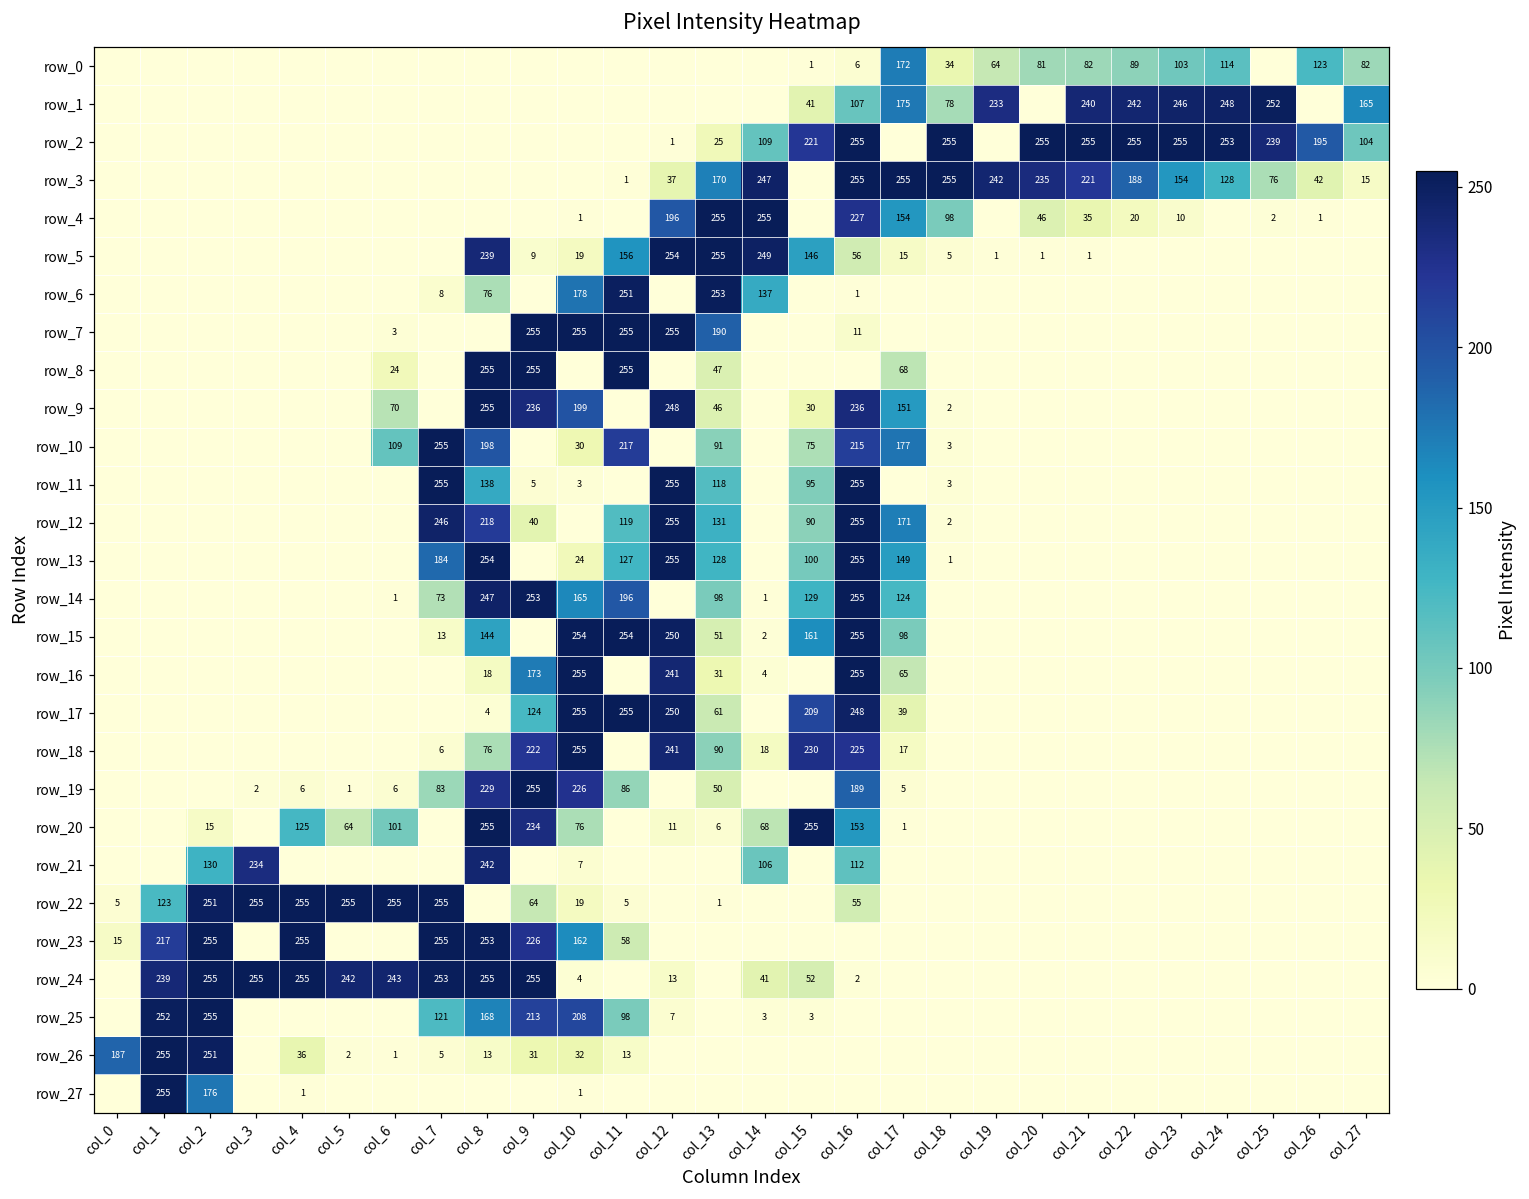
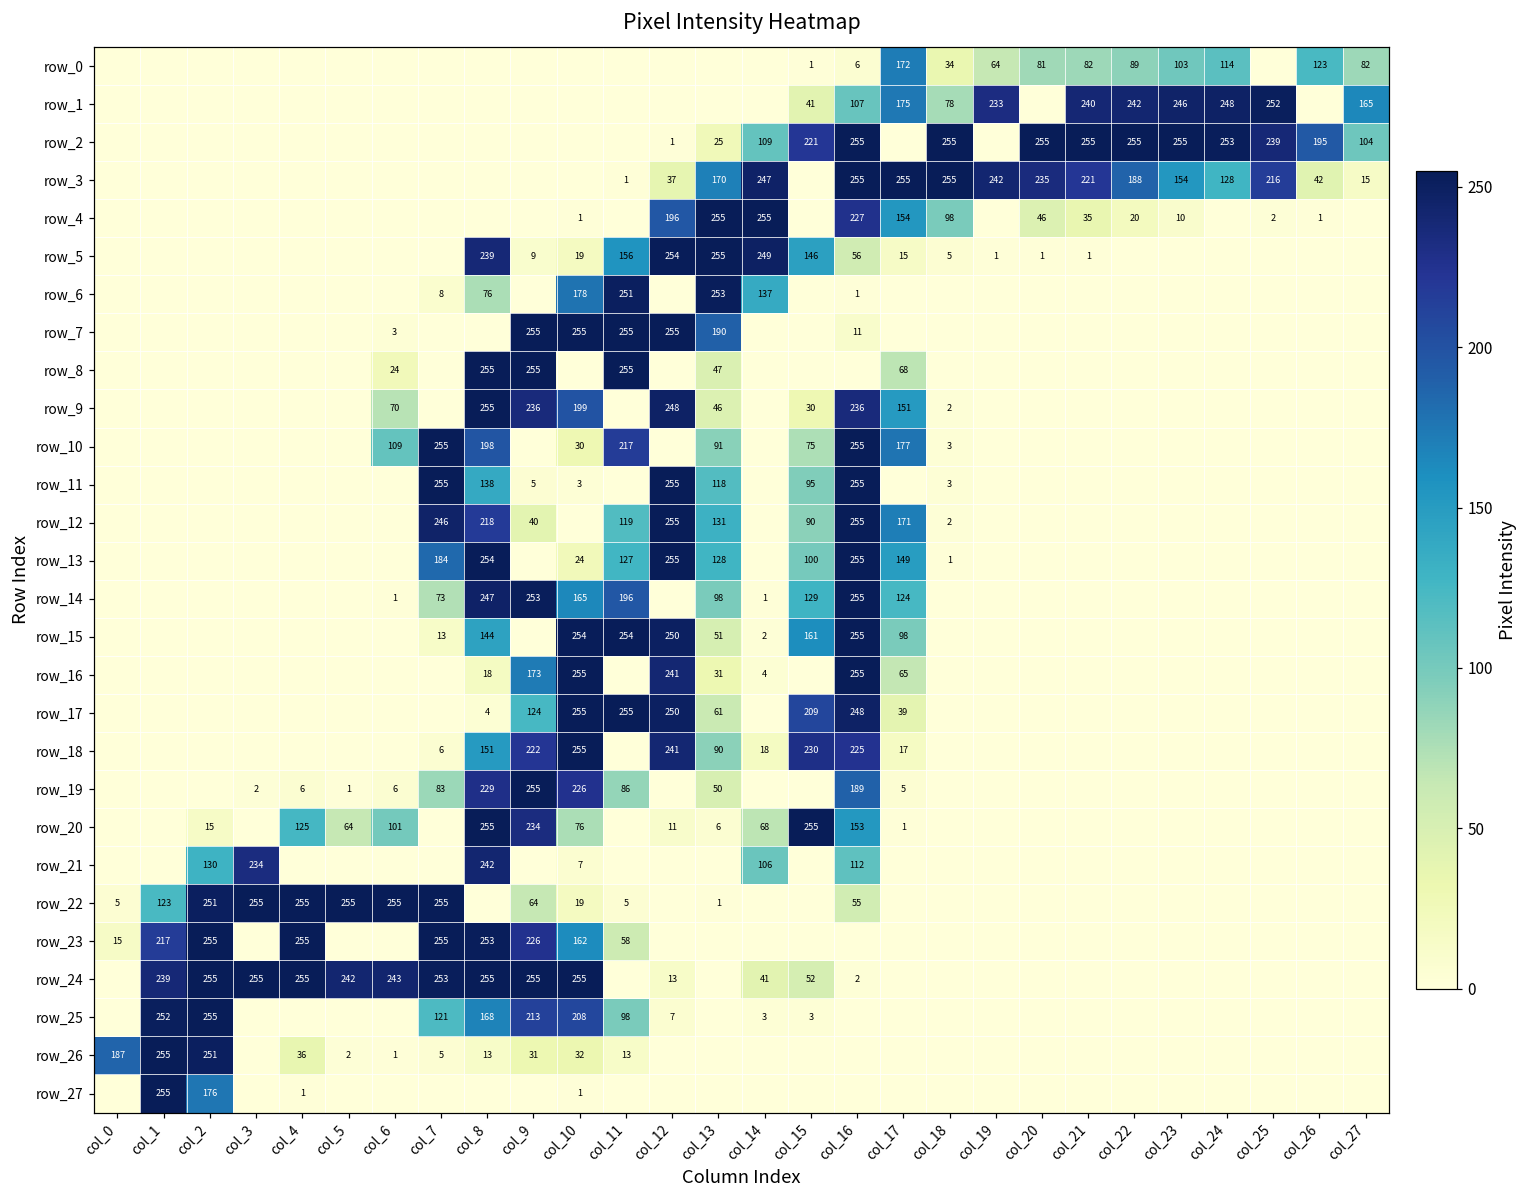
row_3, col_25: 76 -> 216
row_10, col_16: 215 -> 255
row_18, col_8: 76 -> 151
row_24, col_10: 4 -> 255
